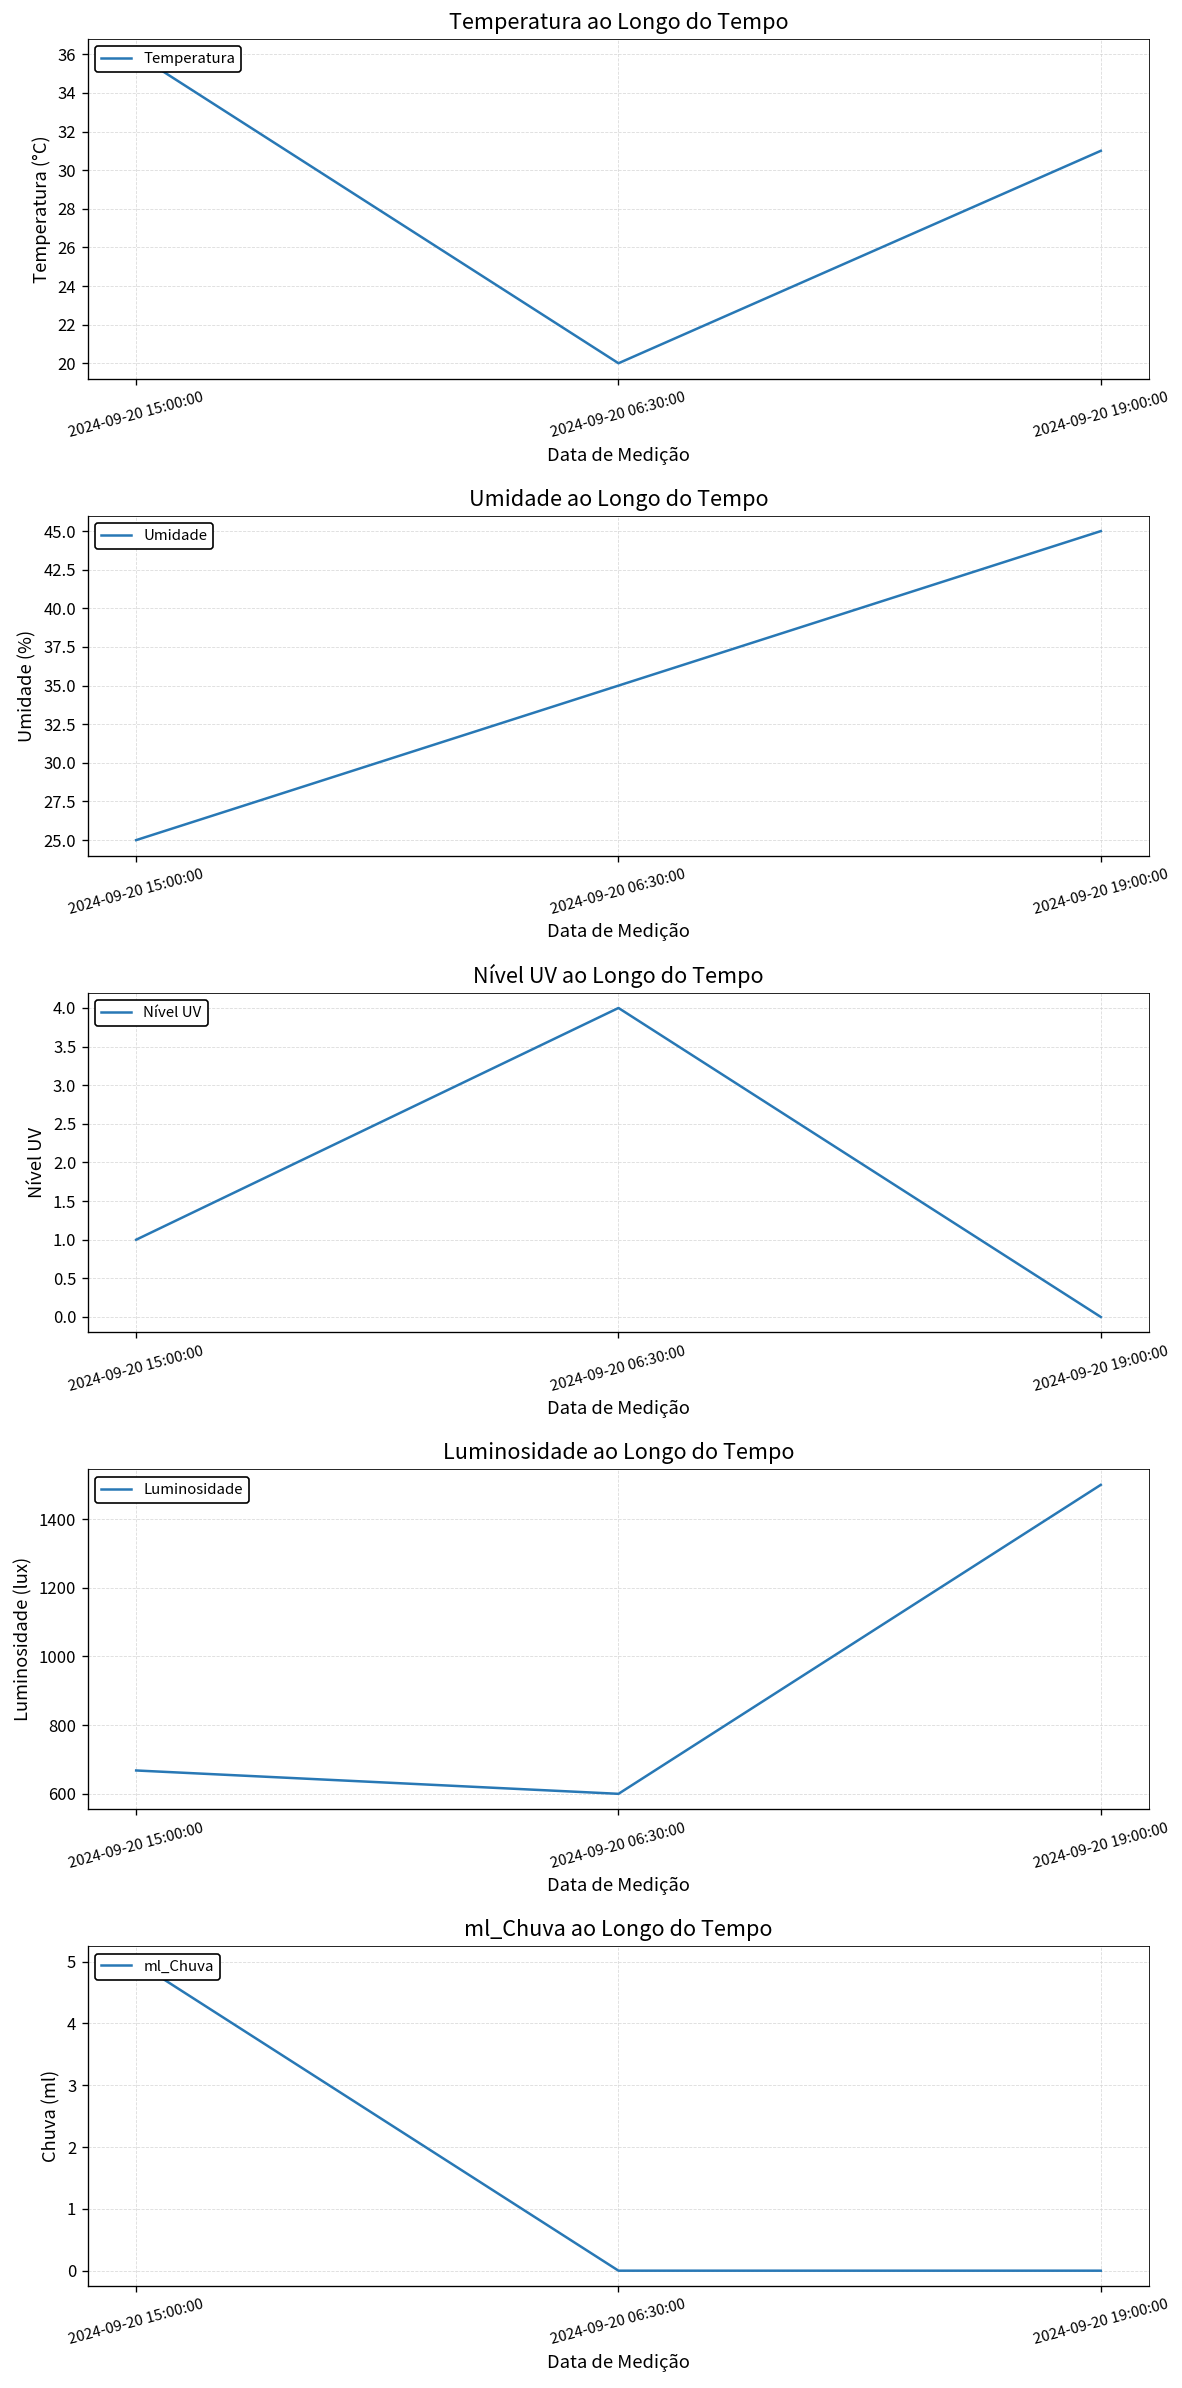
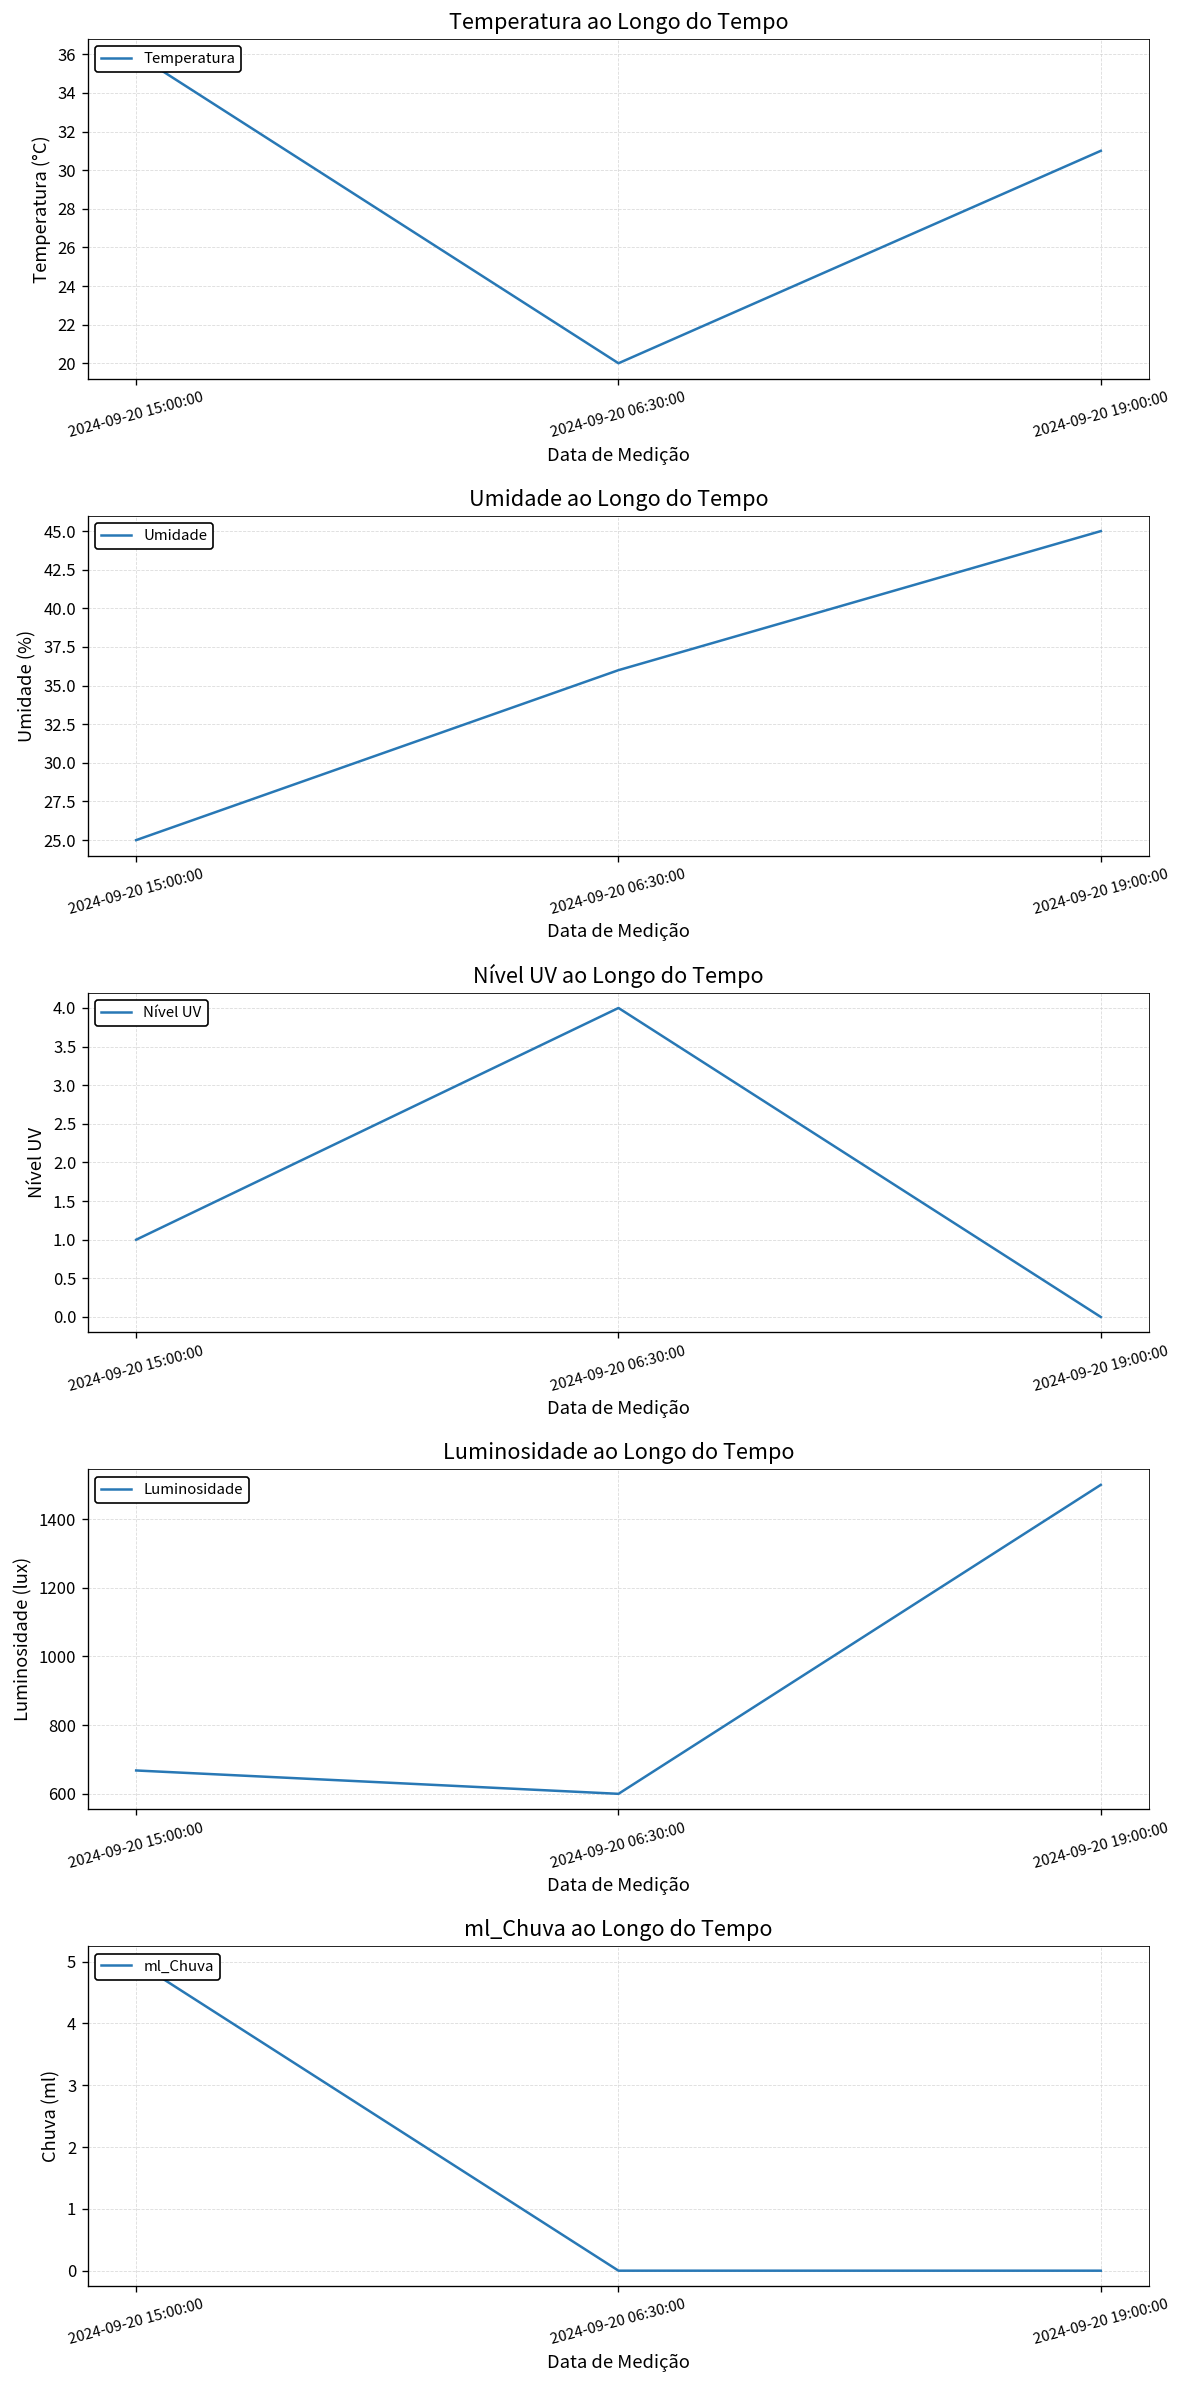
Umidade ao Longo do Tempo, 2024-09-20 06:30:00: 35 -> 36
